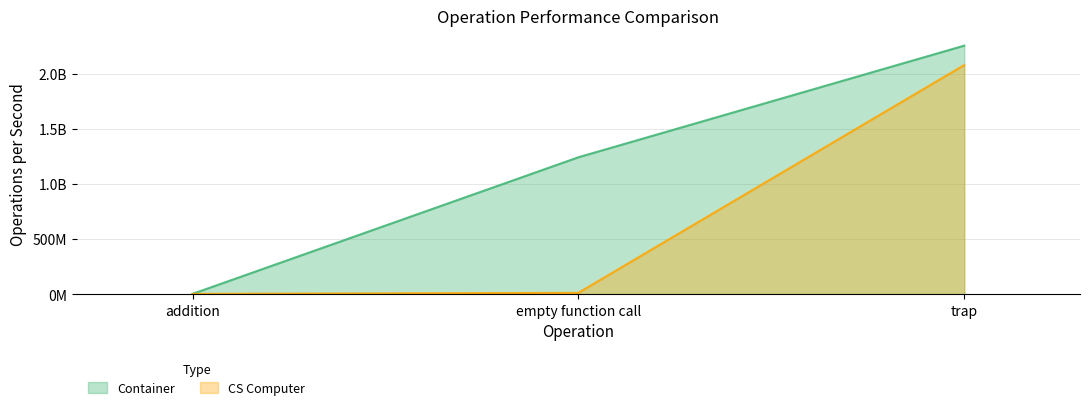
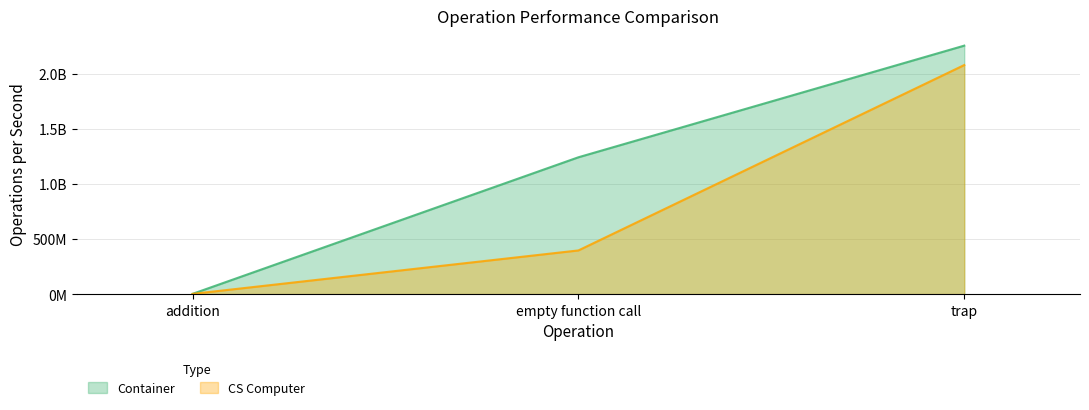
CS Computer, empty function call: 10000000 -> 400000000
